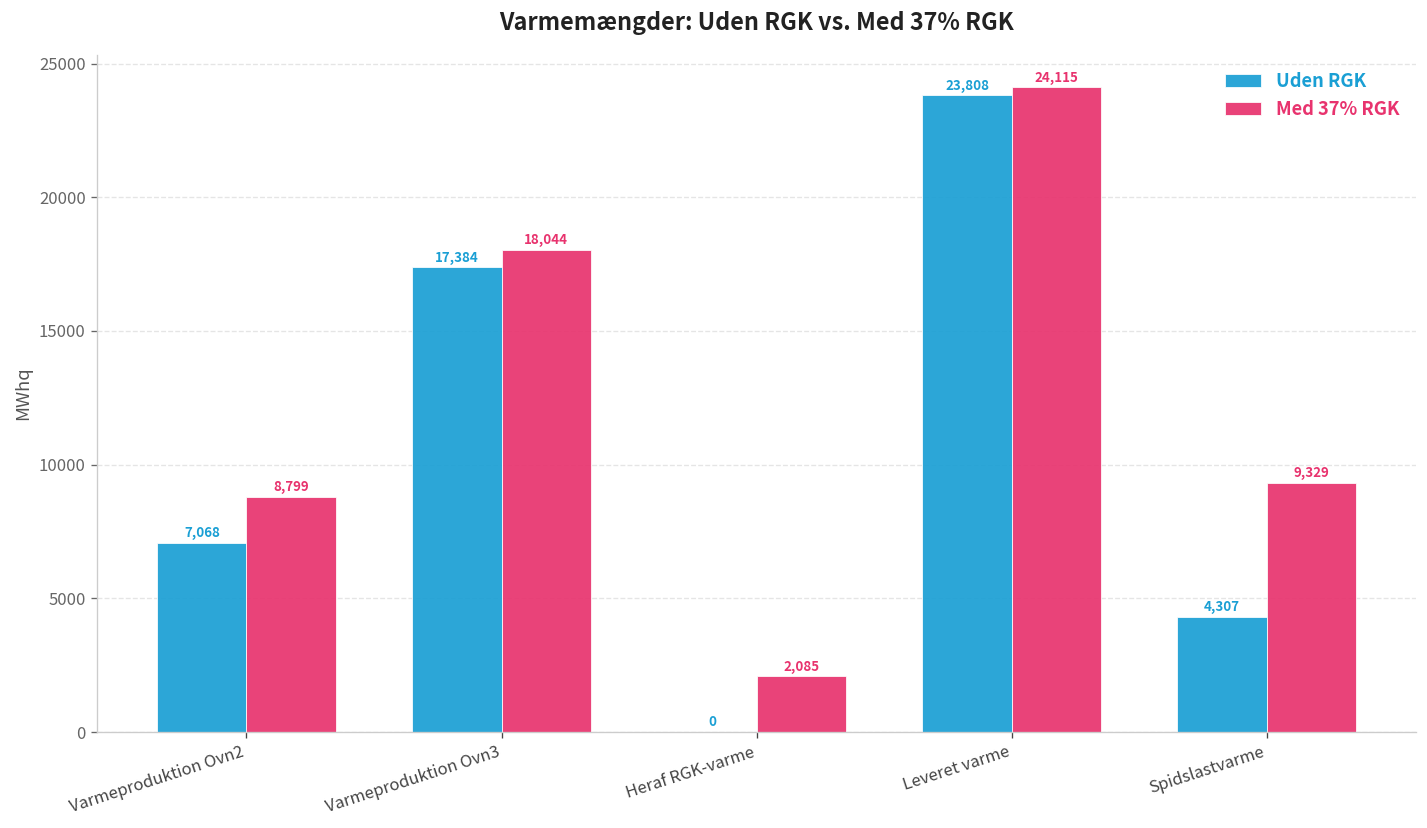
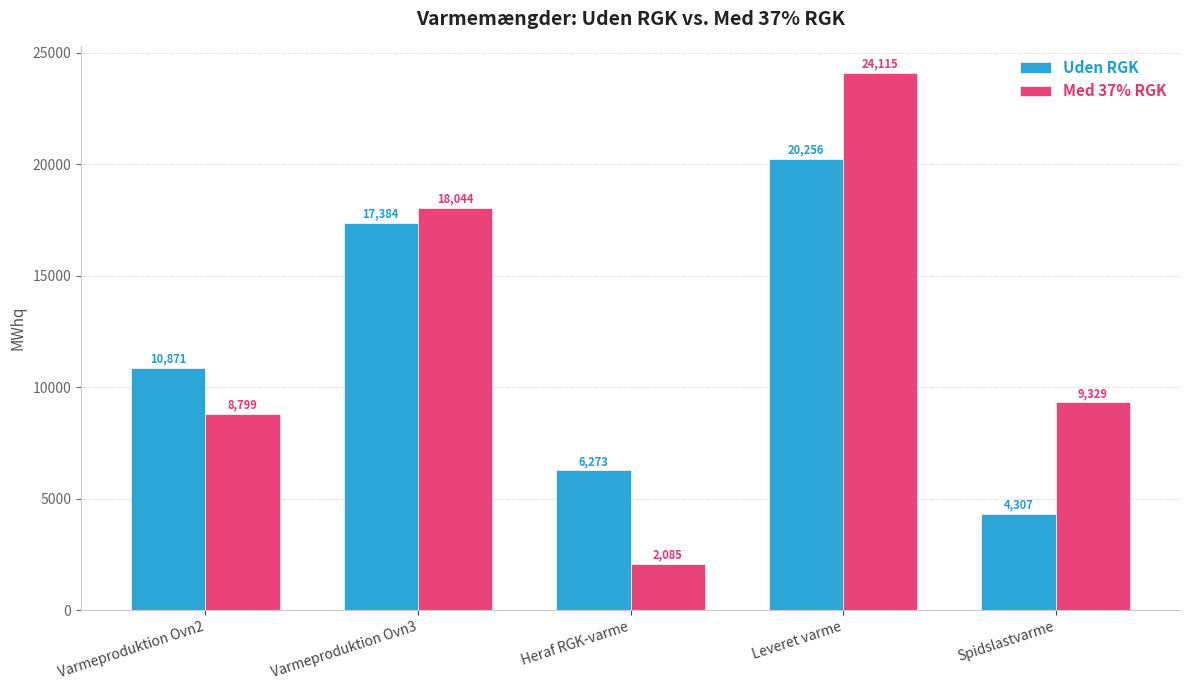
Uden RGK, Varmeproduktion Ovn2: 7,068 -> 10,871
Uden RGK, Heraf RGK-varme: 0 -> 6,273
Uden RGK, Leveret varme: 23,808 -> 20,256
